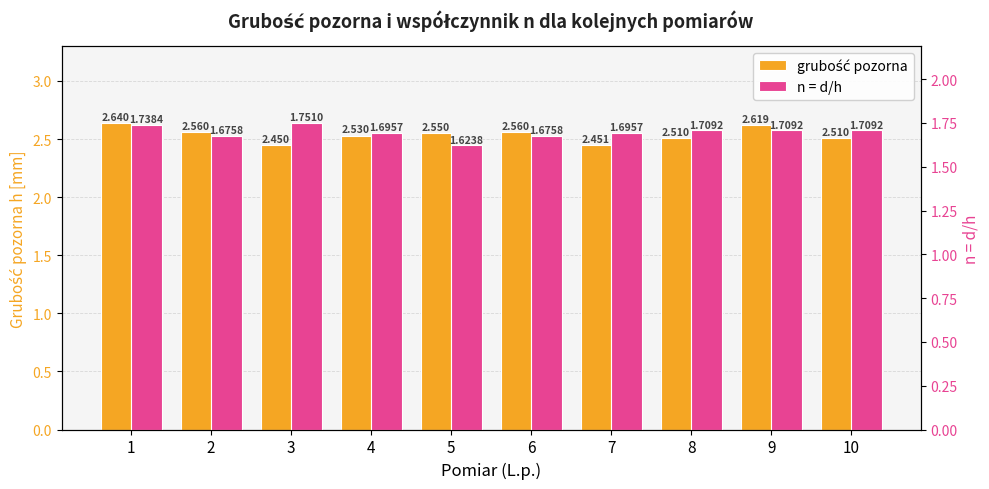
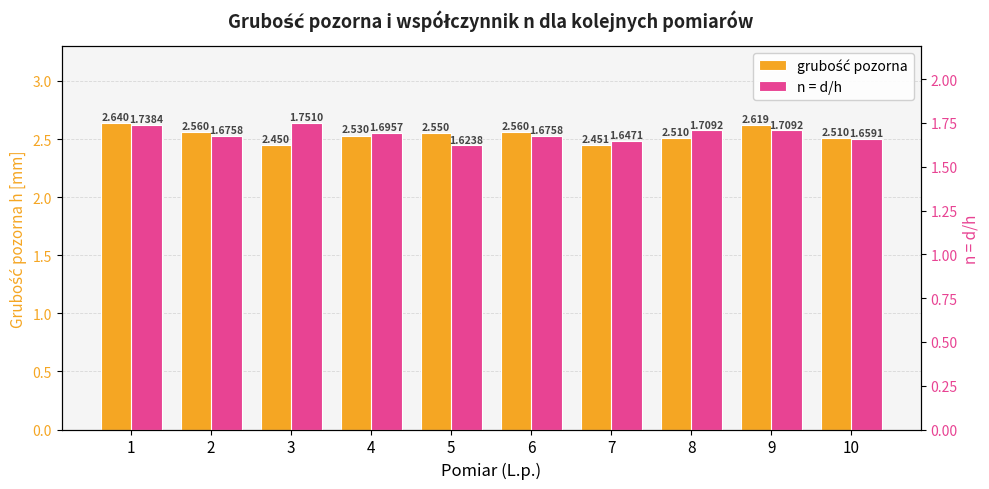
n = d/h, 7: 1.6957 -> 1.6471
n = d/h, 10: 1.7092 -> 1.6591
